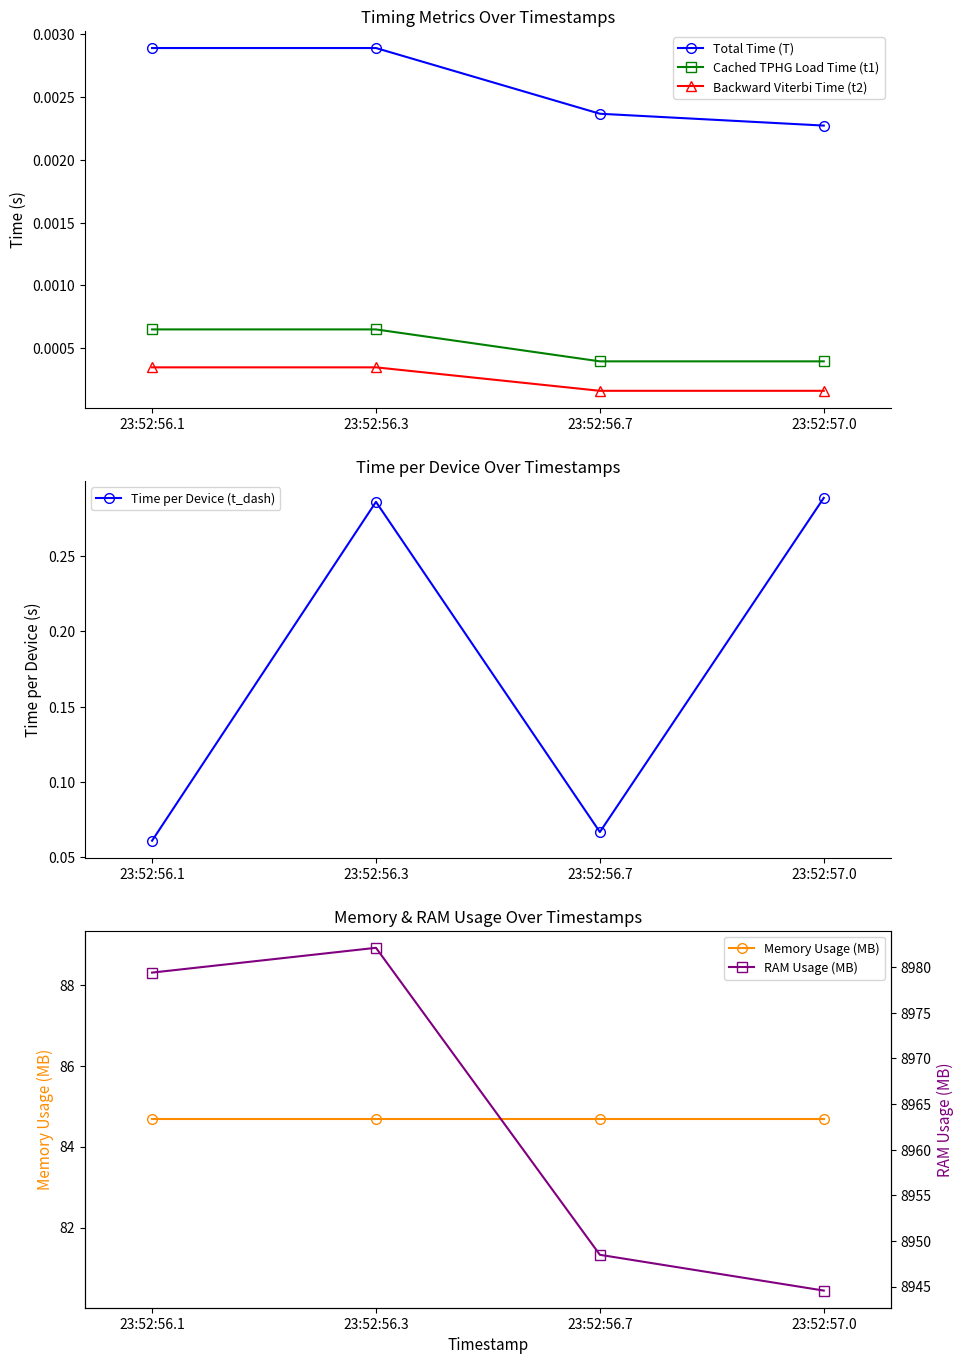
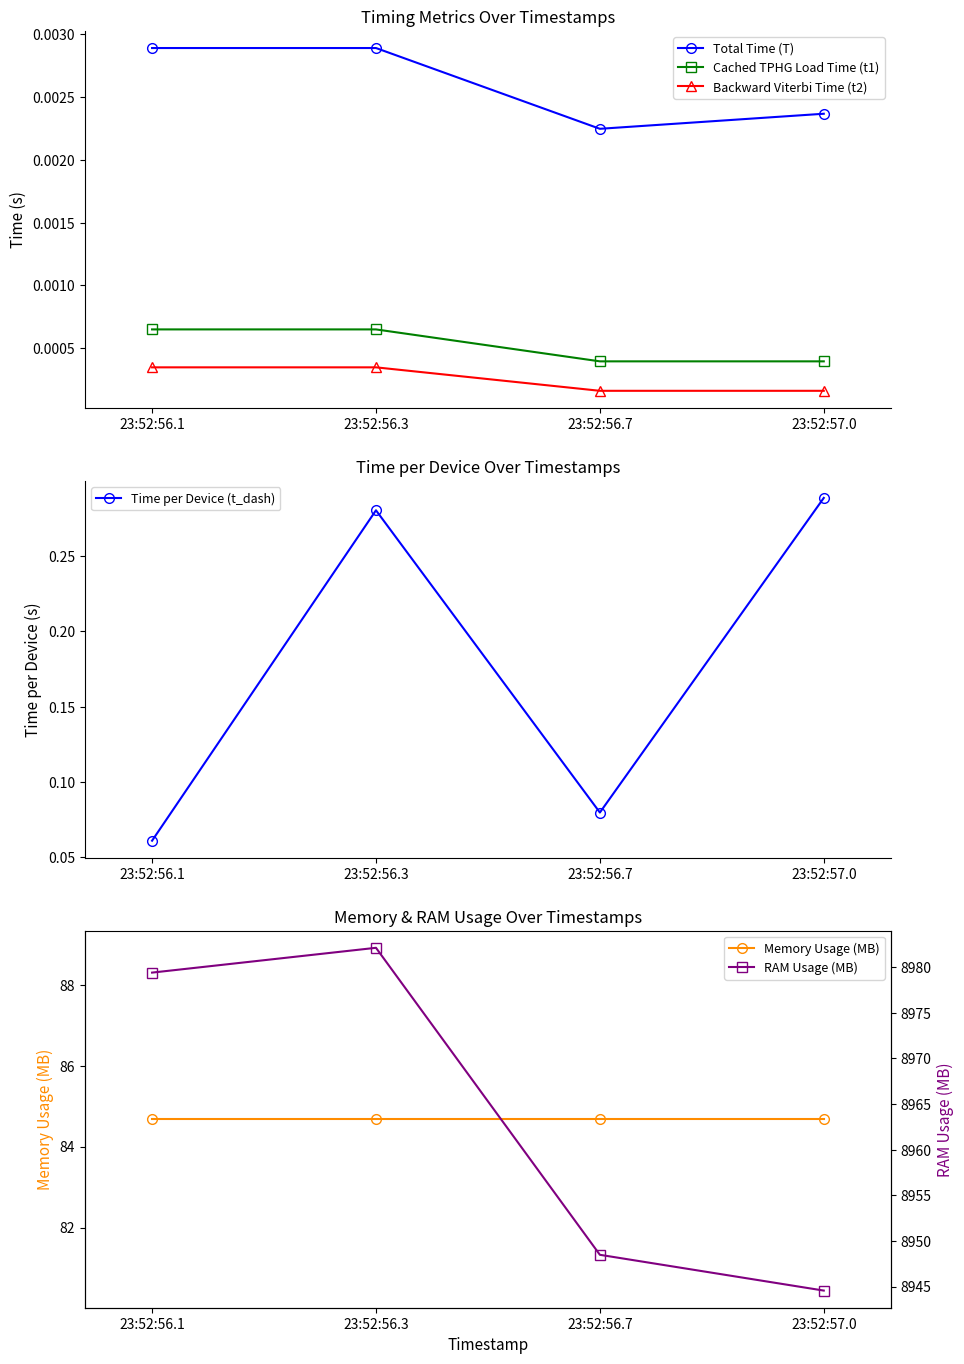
Timing Metrics Over Timestamps, Total Time (T), 23:52:56.7: 0.00237 -> 0.00225
Timing Metrics Over Timestamps, Total Time (T), 23:52:57.0: 0.00227 -> 0.00237
Time per Device Over Timestamps, 23:52:56.3: 0.286 -> 0.280
Time per Device Over Timestamps, 23:52:56.7: 0.067 -> 0.080
